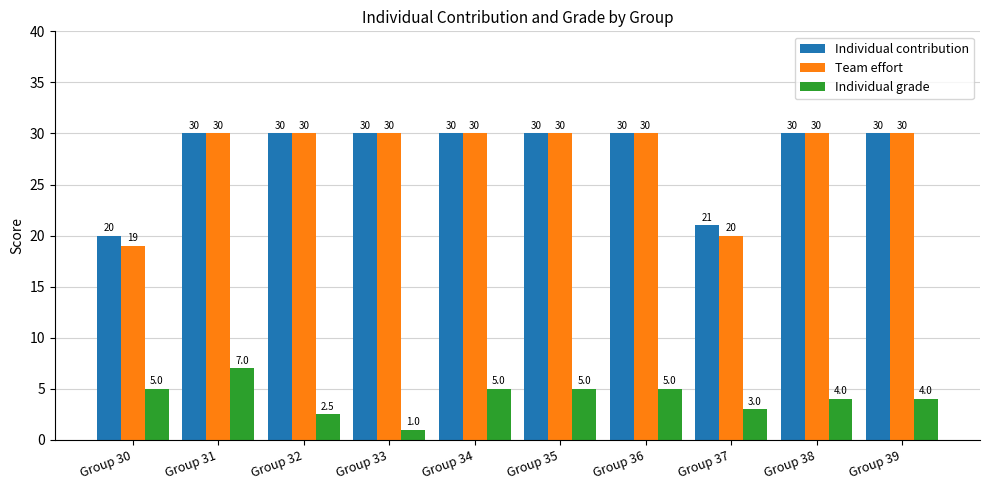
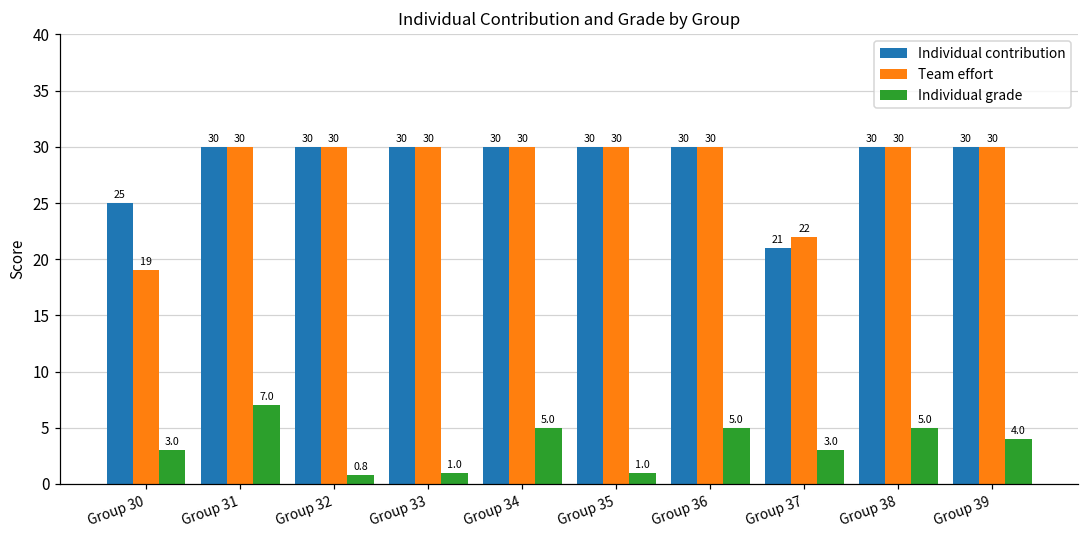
Individual contribution, Group 30: 20 -> 25
Individual grade, Group 30: 5.0 -> 3.0
Individual grade, Group 32: 2.5 -> 0.8
Individual grade, Group 35: 5.0 -> 1.0
Team effort, Group 37: 20 -> 22
Individual grade, Group 38: 4.0 -> 5.0
